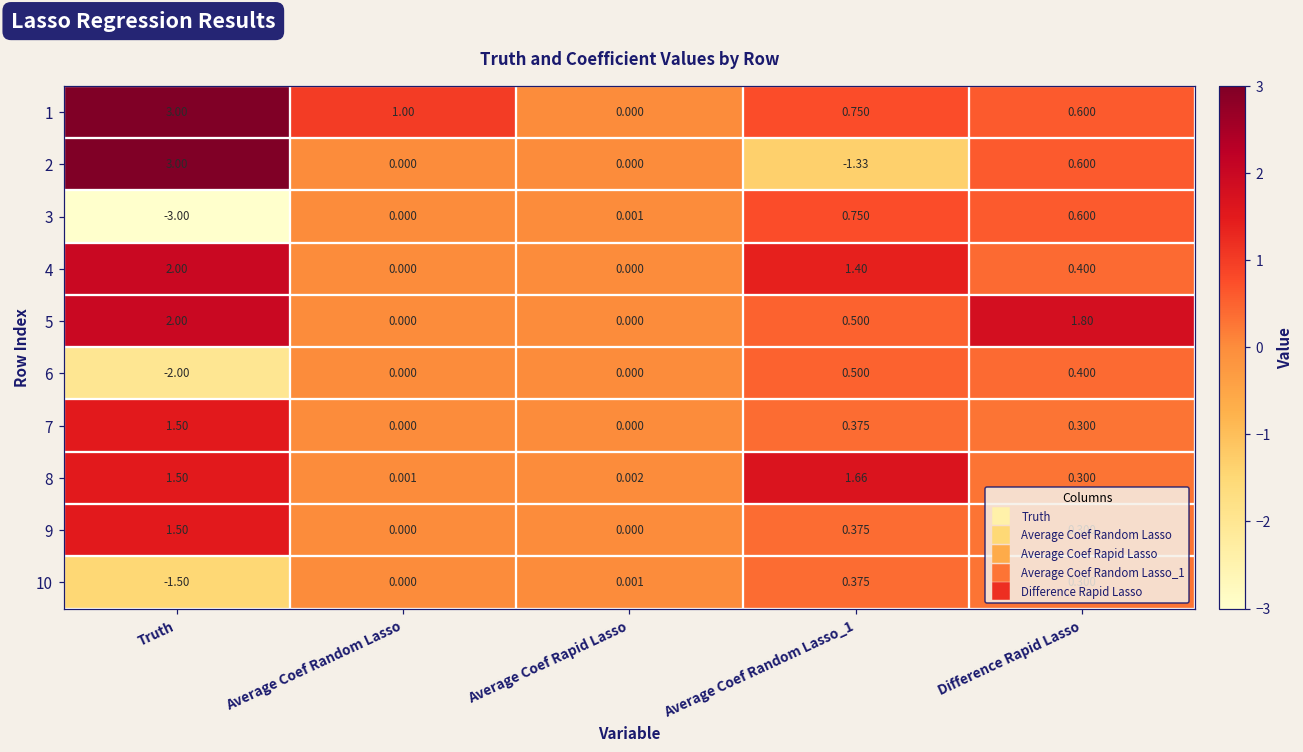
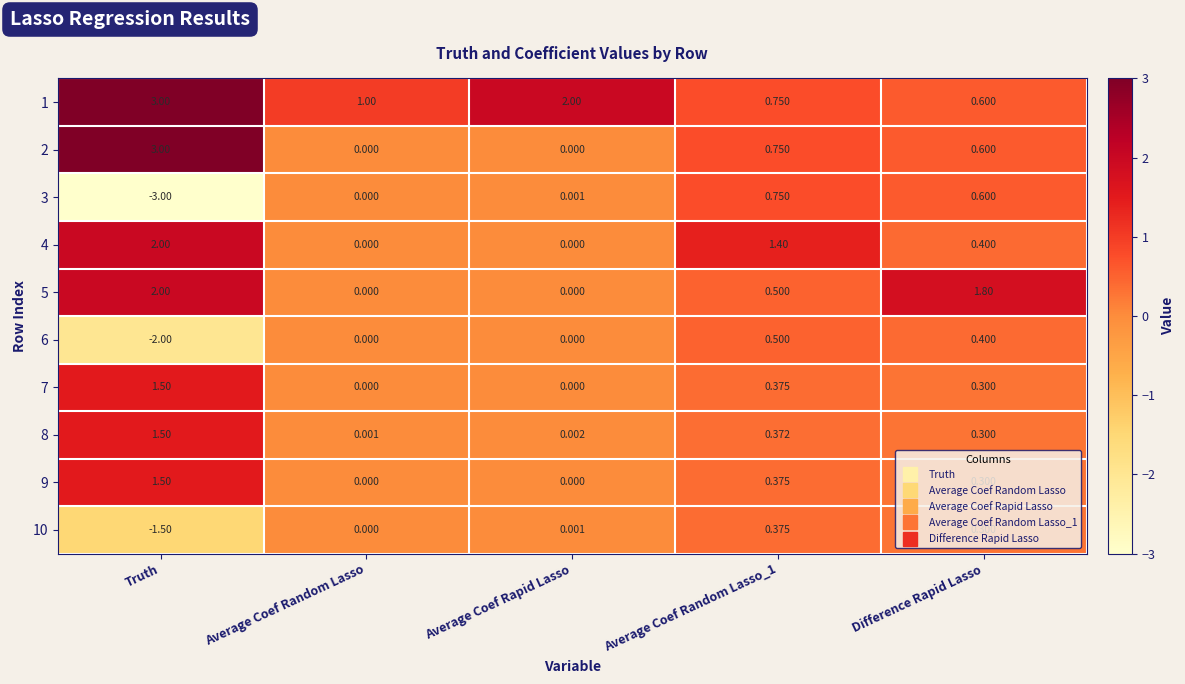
1, Average Coef Rapid Lasso: 0.000 -> 2.00
2, Average Coef Random Lasso_1: -1.33 -> 0.750
8, Average Coef Random Lasso_1: 1.66 -> 0.372
